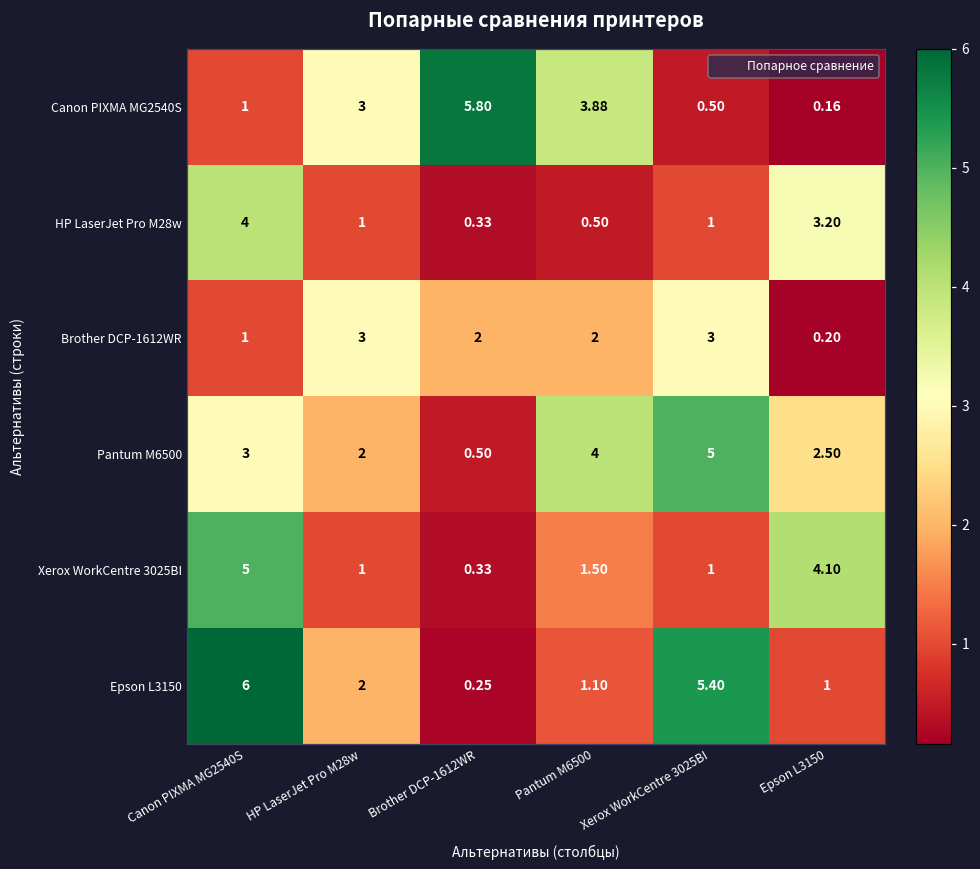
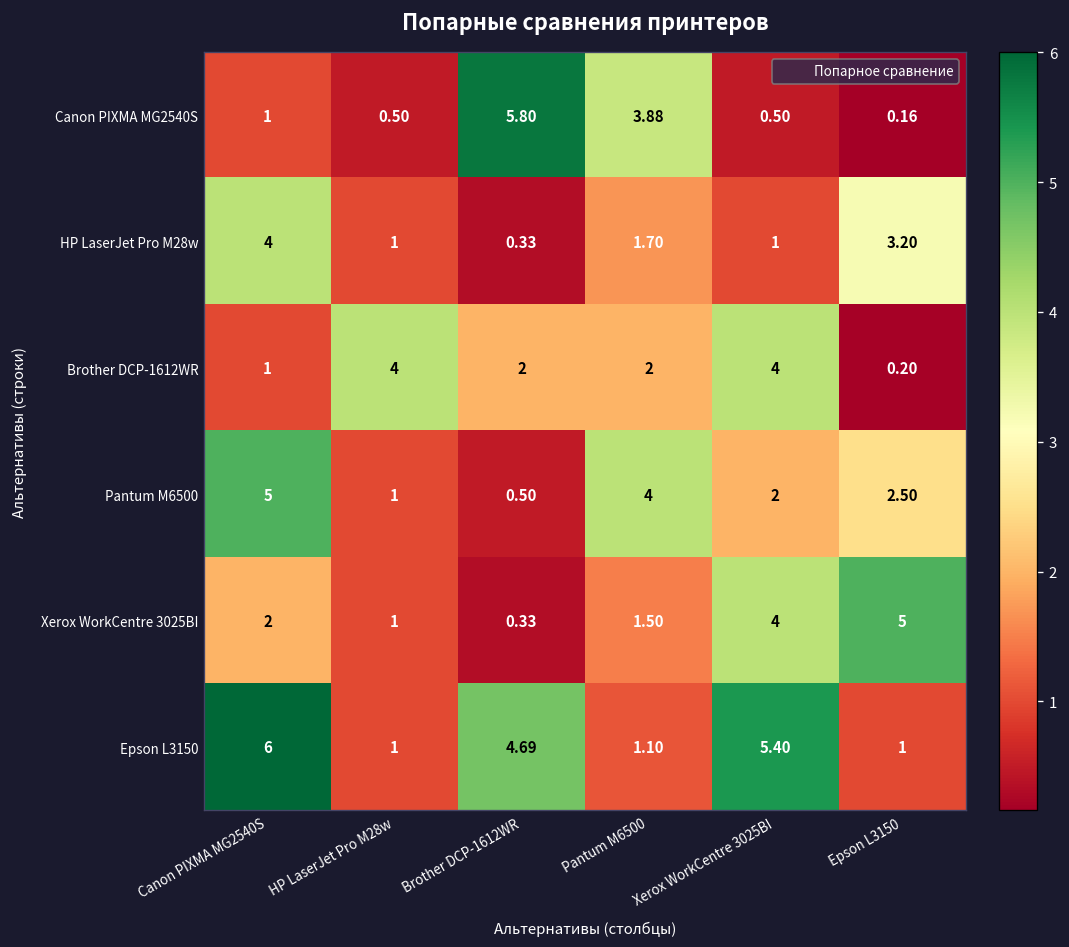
Canon PIXMA MG2540S, HP LaserJet Pro M28w: 3 -> 0.50
HP LaserJet Pro M28w, Pantum M6500: 0.50 -> 1.70
Brother DCP-1612WR, HP LaserJet Pro M28w: 3 -> 4
Brother DCP-1612WR, Xerox WorkCentre 3025BI: 3 -> 4
Pantum M6500, Canon PIXMA MG2540S: 3 -> 5
Pantum M6500, HP LaserJet Pro M28w: 2 -> 1
Pantum M6500, Xerox WorkCentre 3025BI: 5 -> 2
Xerox WorkCentre 3025BI, Canon PIXMA MG2540S: 5 -> 2
Xerox WorkCentre 3025BI, Xerox WorkCentre 3025BI: 1 -> 4
Xerox WorkCentre 3025BI, Epson L3150: 4.10 -> 5
Epson L3150, HP LaserJet Pro M28w: 2 -> 1
Epson L3150, Brother DCP-1612WR: 0.25 -> 4.69
